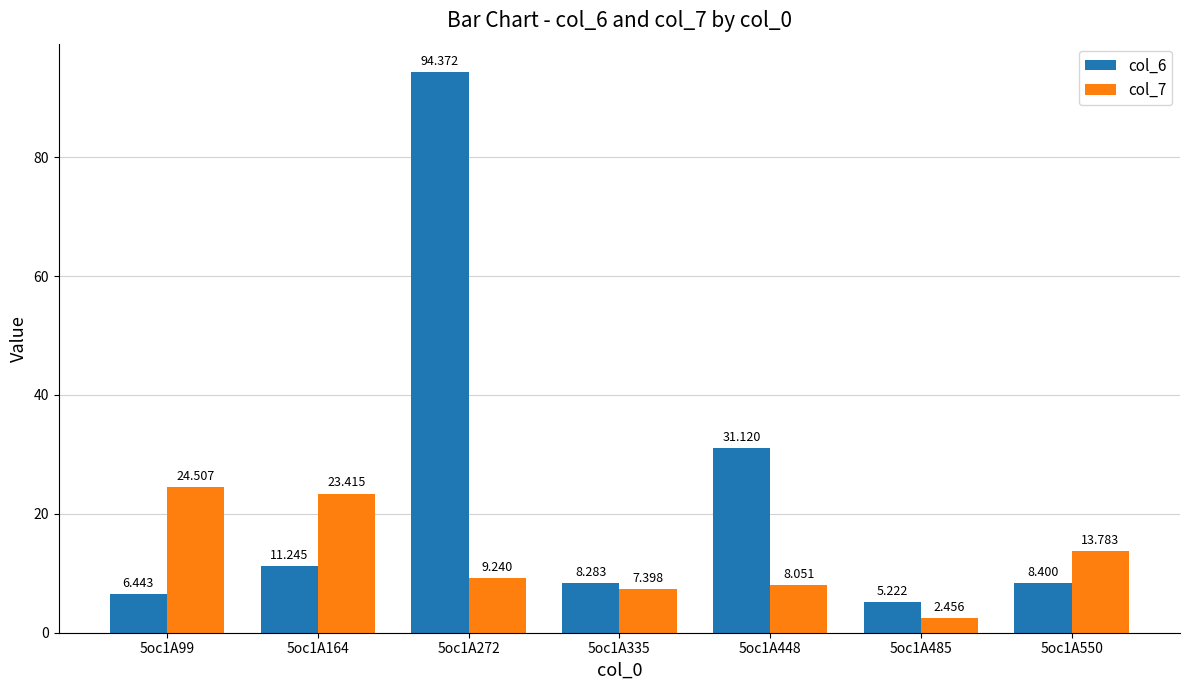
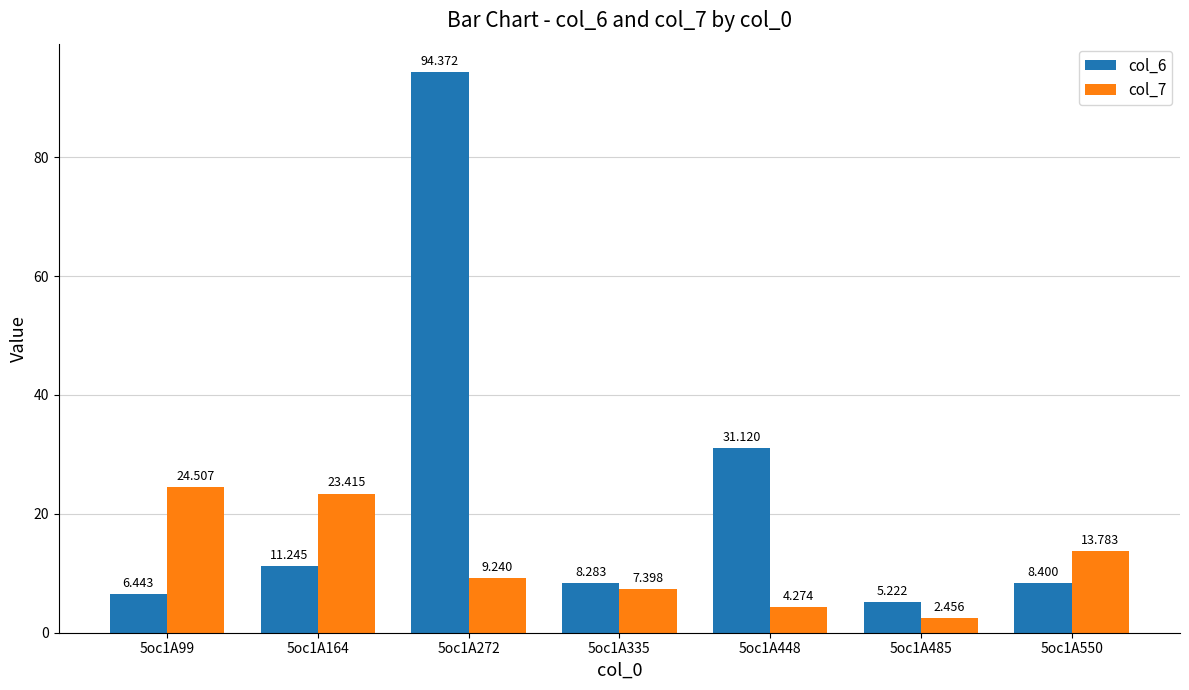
col_7, 5oc1A448: 8.051 -> 4.274
